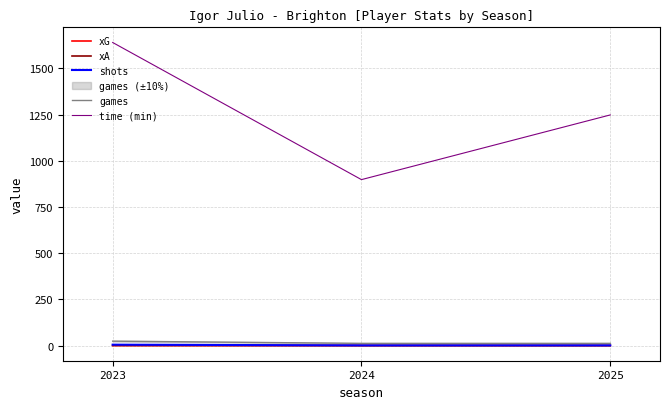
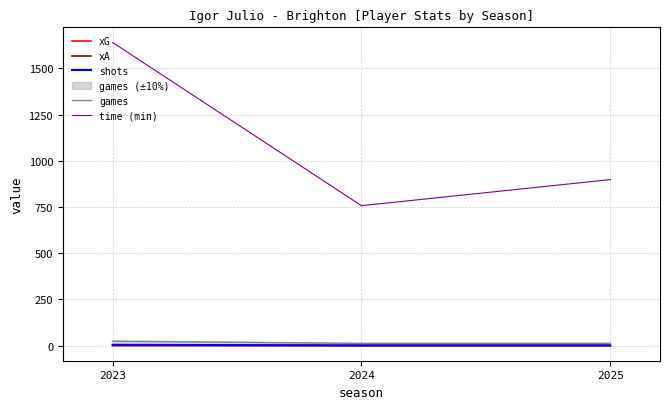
time (min), 2024: 900 -> 760
time (min), 2025: 1250 -> 900
